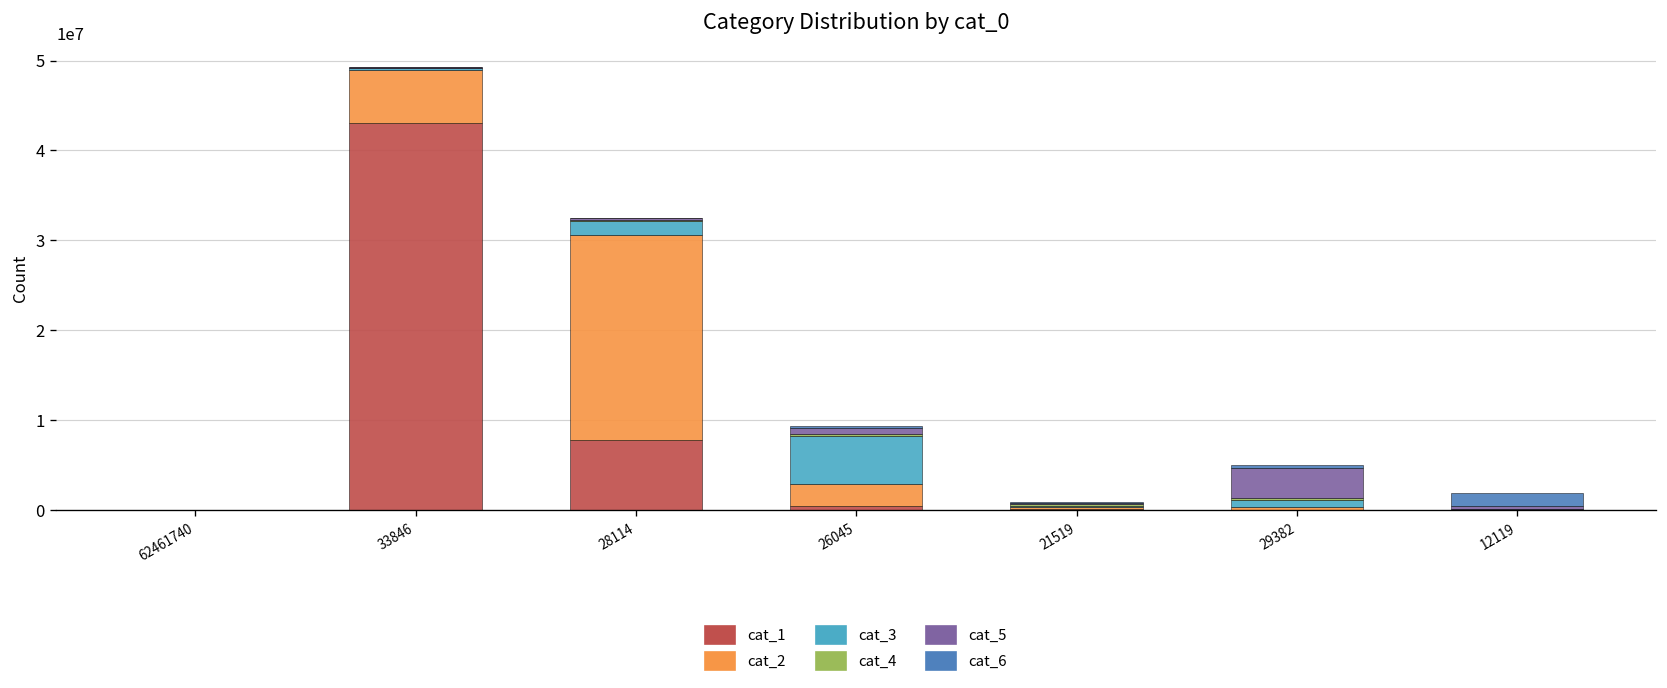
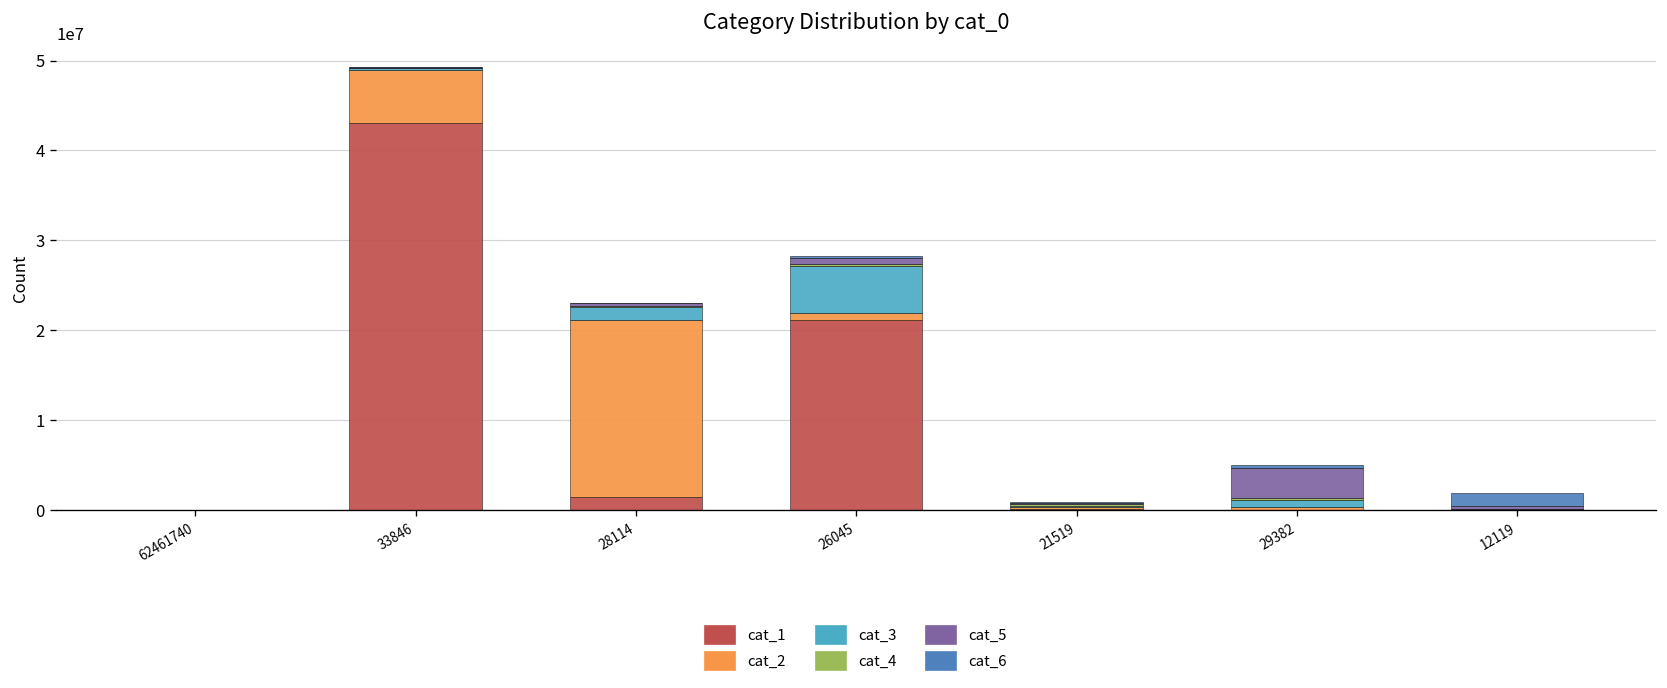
cat_1, 28114: 8000000 -> 1000000
cat_2, 28114: 23000000 -> 20000000
cat_1, 26045: 0 -> 21000000
cat_2, 26045: 3000000 -> 1000000
